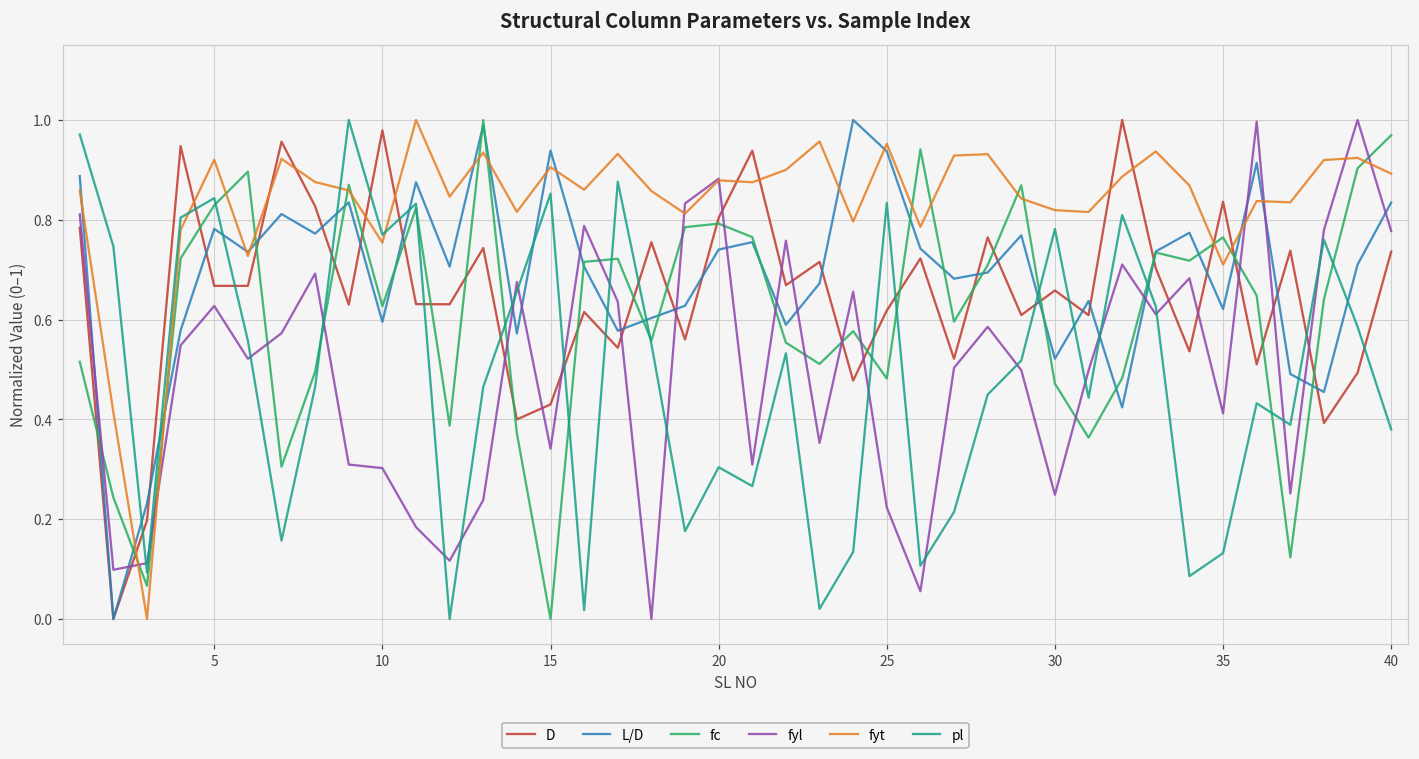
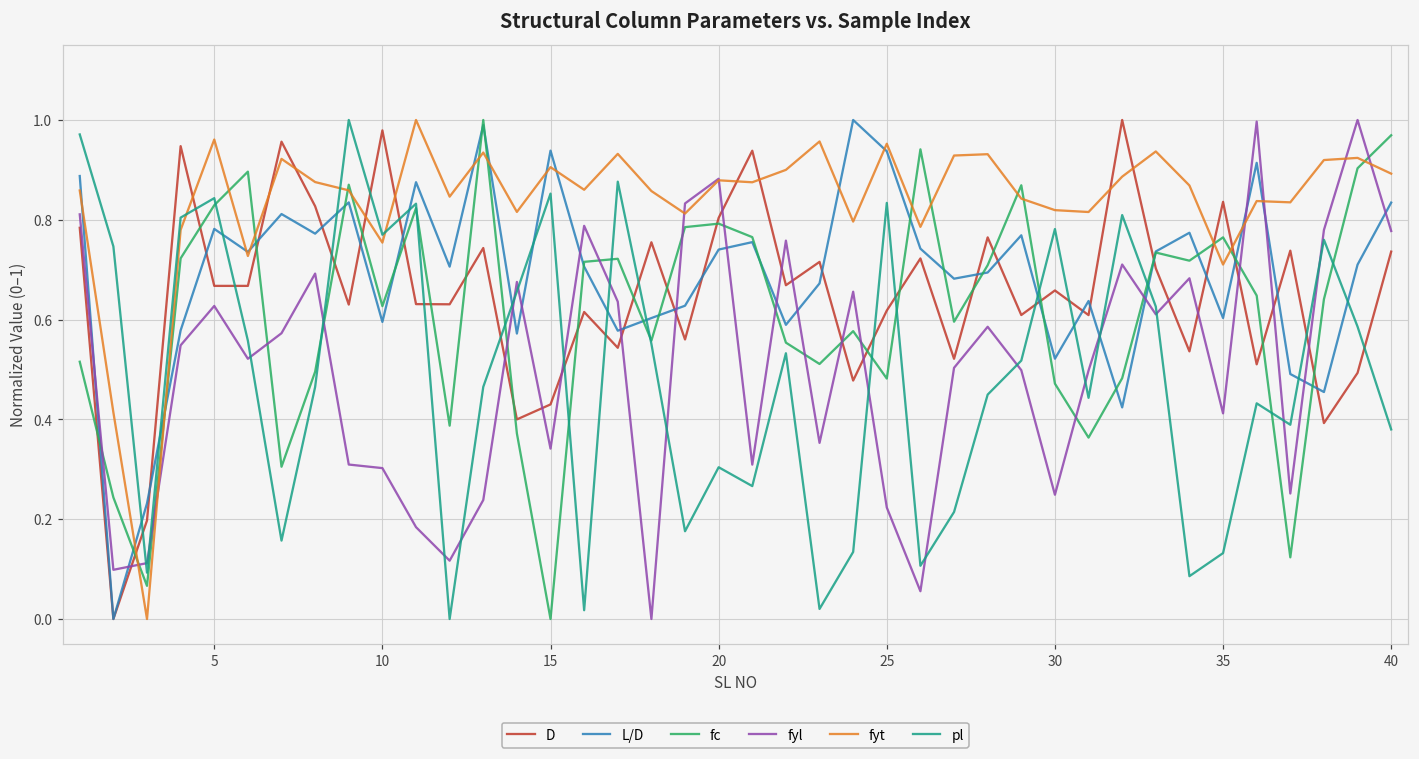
fyt, 5: 0.92 -> 0.96
L/D, 35: 0.62 -> 0.60
